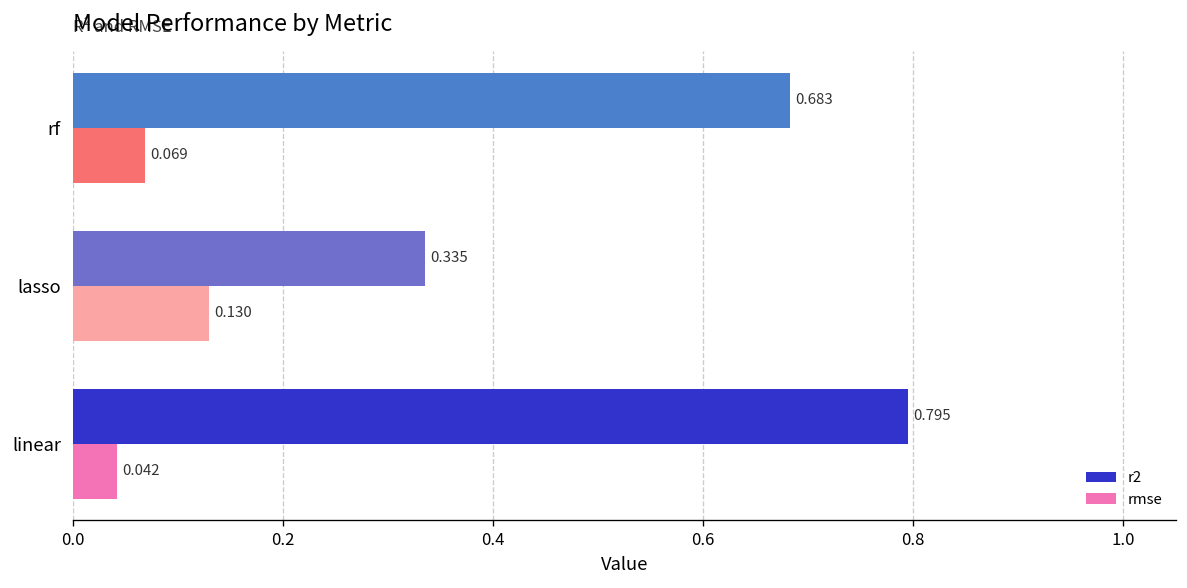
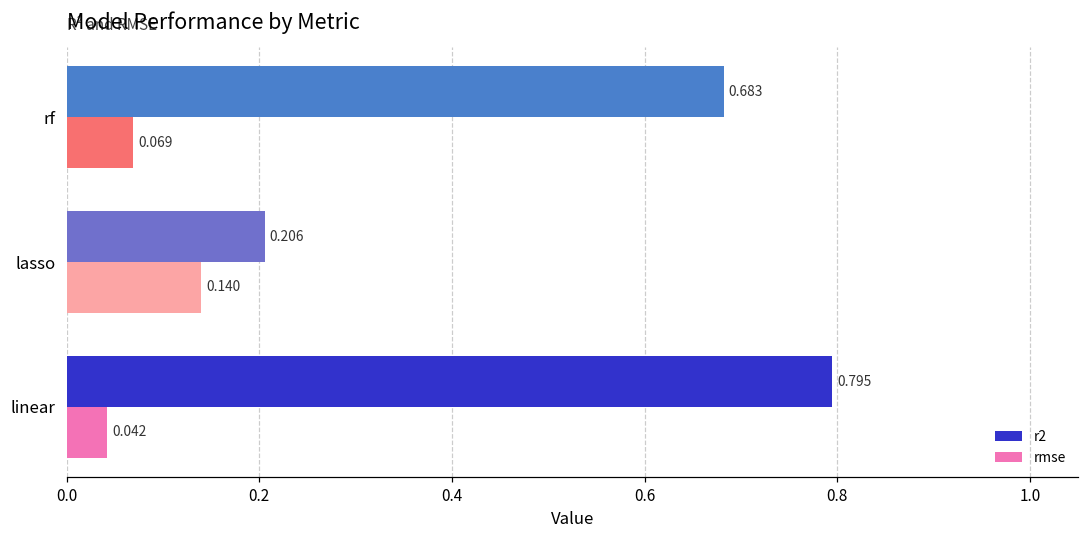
r2, lasso: 0.335 -> 0.206
rmse, lasso: 0.130 -> 0.140
